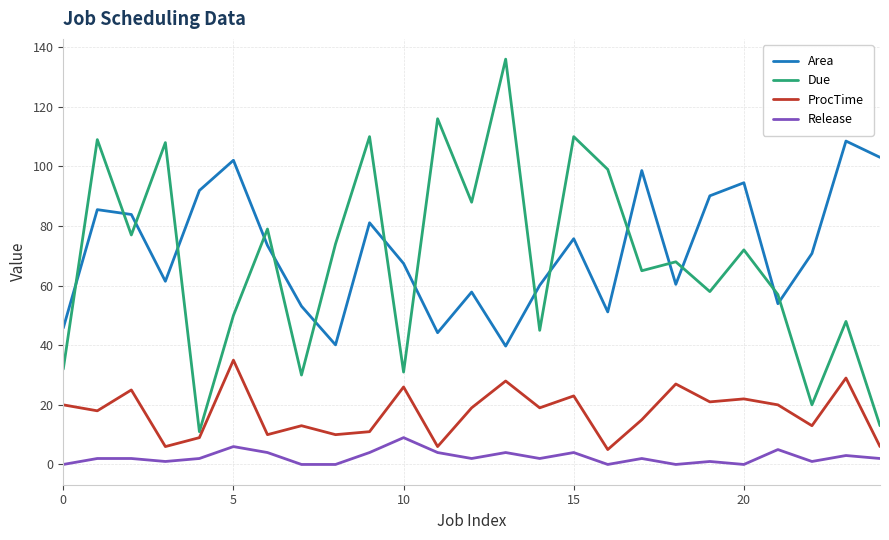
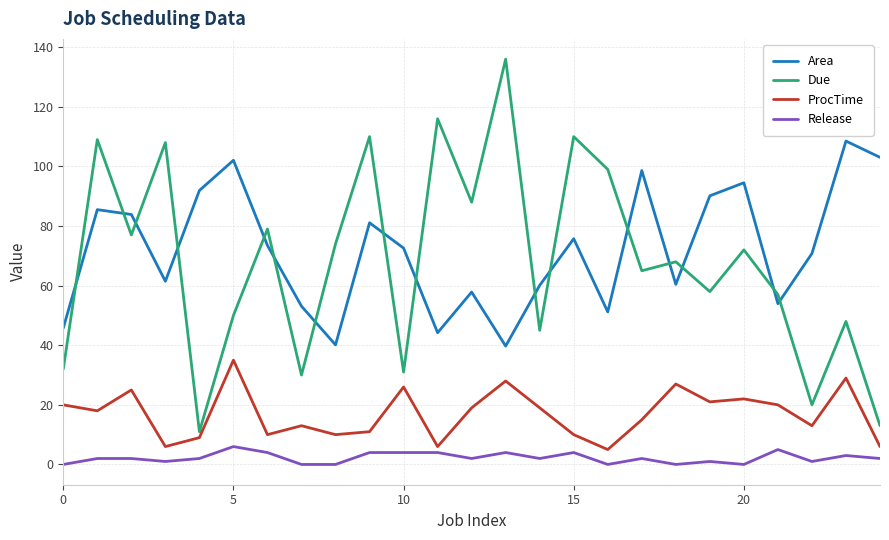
Area, 10: 67 -> 73
Release, 10: 9 -> 4
ProcTime, 15: 23 -> 10
